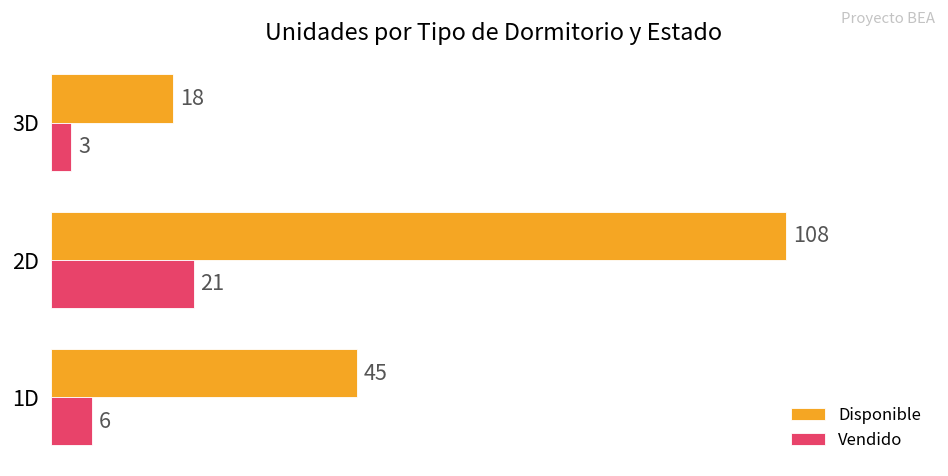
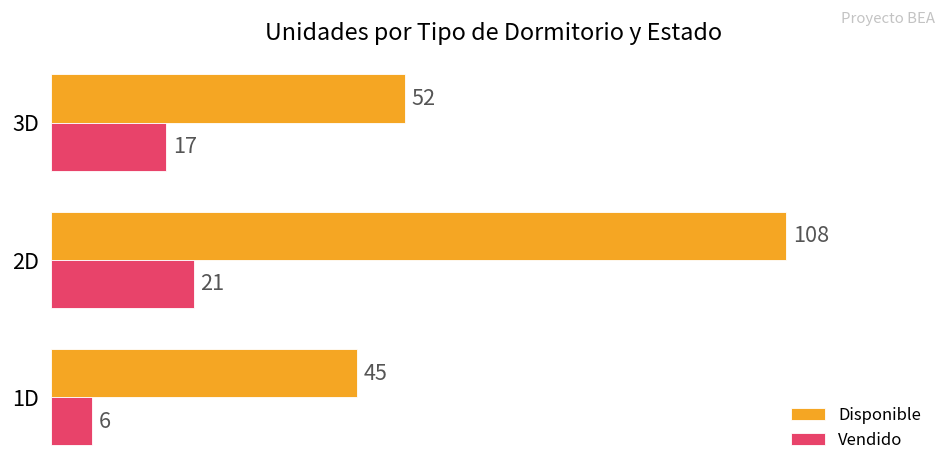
Disponible, 3D: 18 -> 52
Vendido, 3D: 3 -> 17
